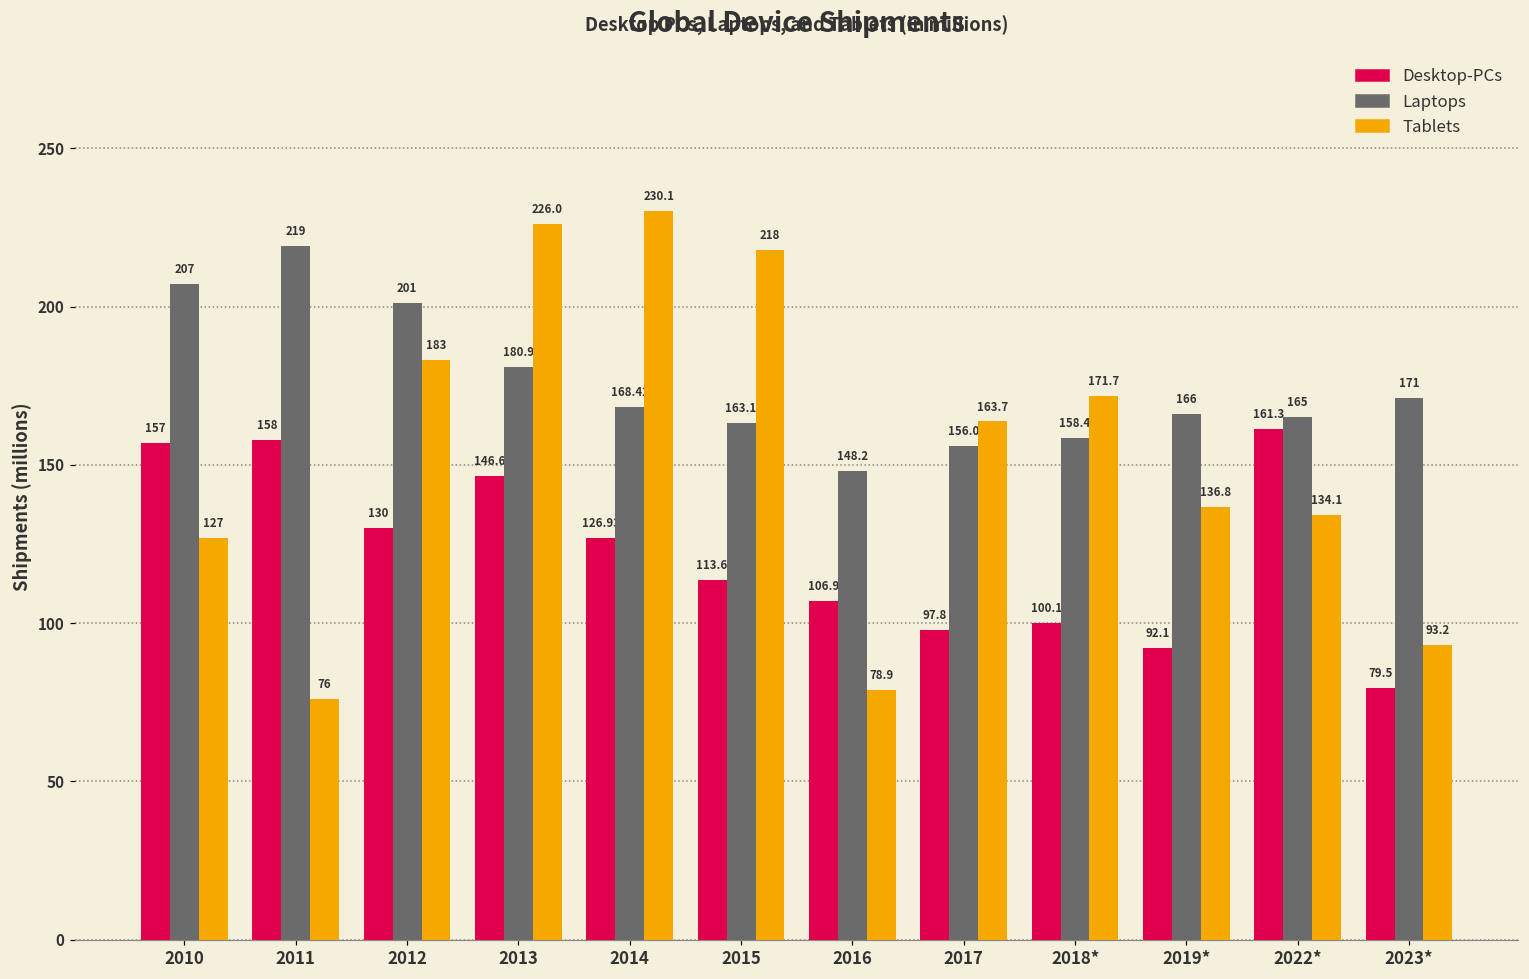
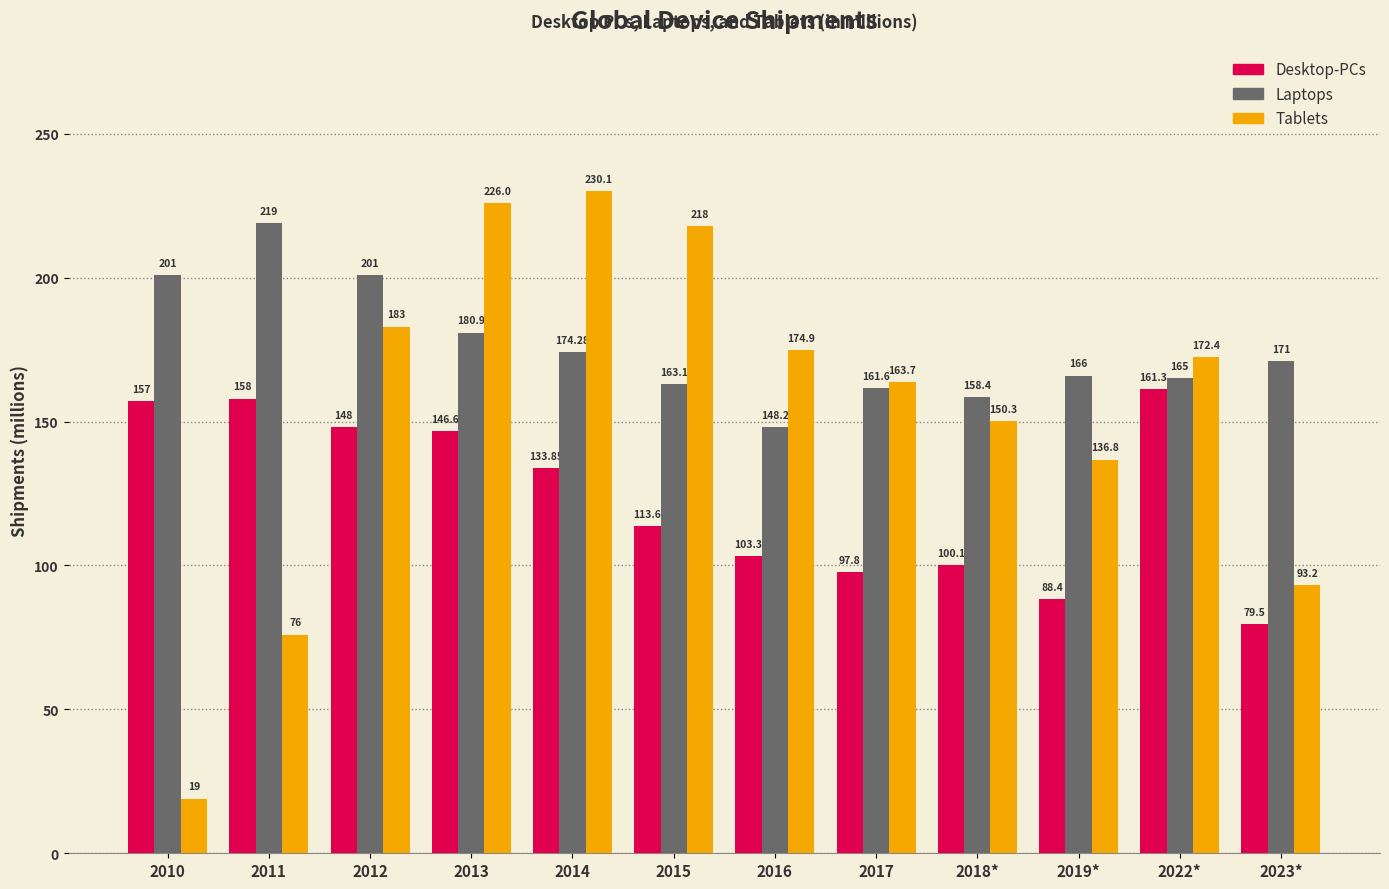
Laptops, 2010: 207 -> 201
Tablets, 2010: 127 -> 19
Desktop-PCs, 2012: 130 -> 148
Desktop-PCs, 2014: 126.93 -> 133.85
Laptops, 2014: 168.42 -> 174.28
Desktop-PCs, 2016: 106.9 -> 103.3
Tablets, 2016: 78.9 -> 174.9
Laptops, 2017: 156.0 -> 161.6
Tablets, 2018*: 171.7 -> 150.3
Desktop-PCs, 2019*: 92.1 -> 88.4
Tablets, 2022*: 134.1 -> 172.4
